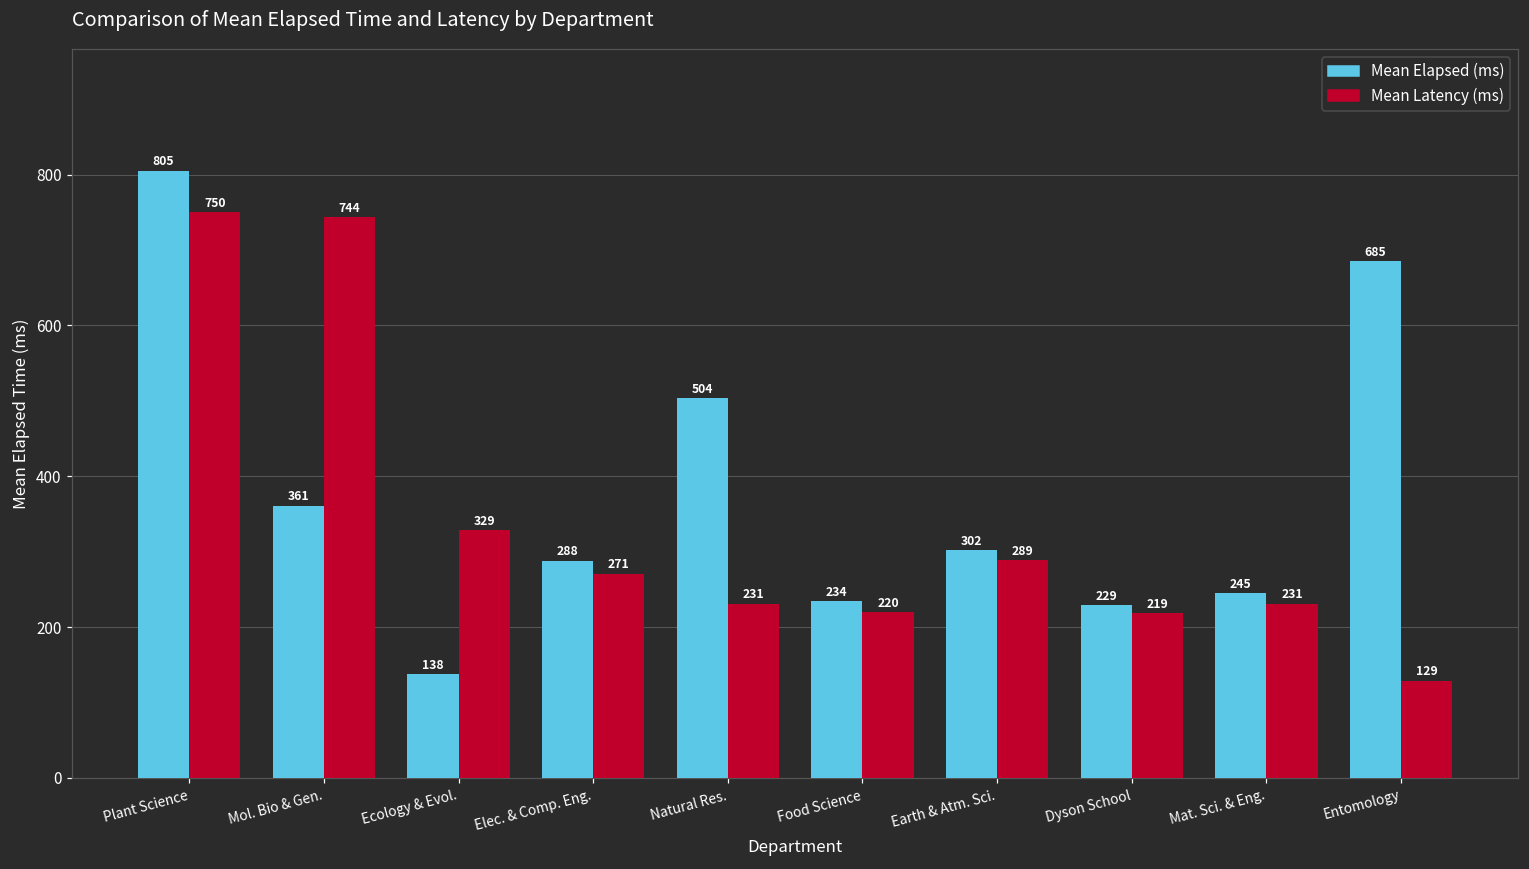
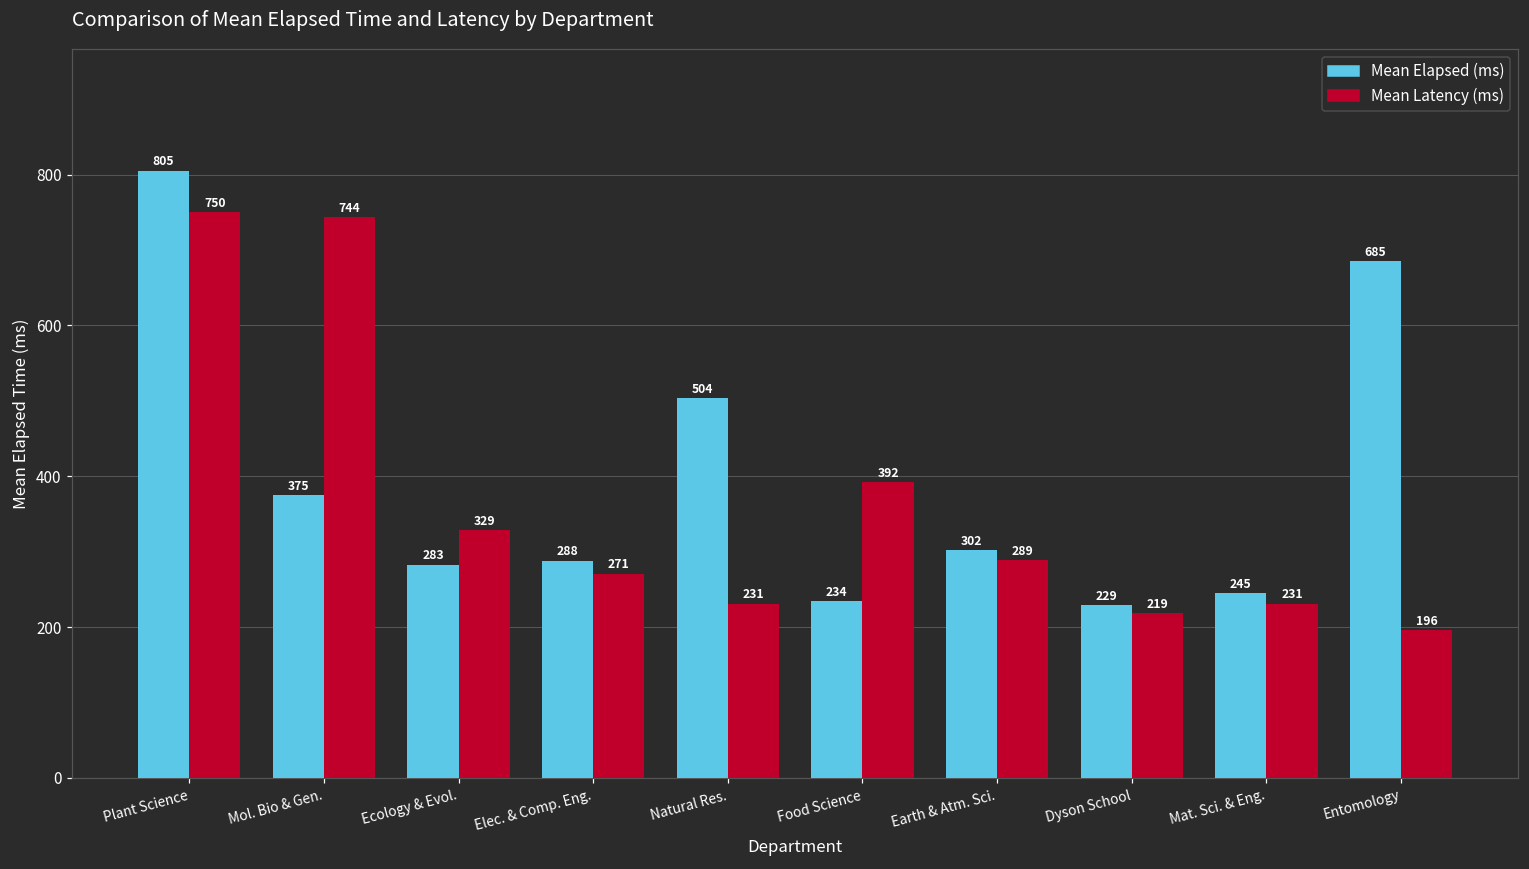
Mean Elapsed (ms), Mol. Bio & Gen.: 361 -> 375
Mean Elapsed (ms), Ecology & Evol.: 138 -> 283
Mean Latency (ms), Food Science: 220 -> 392
Mean Latency (ms), Entomology: 129 -> 196
